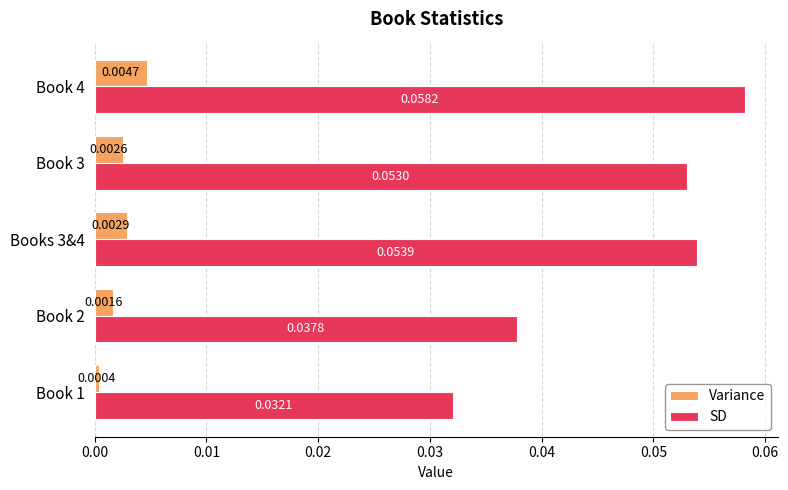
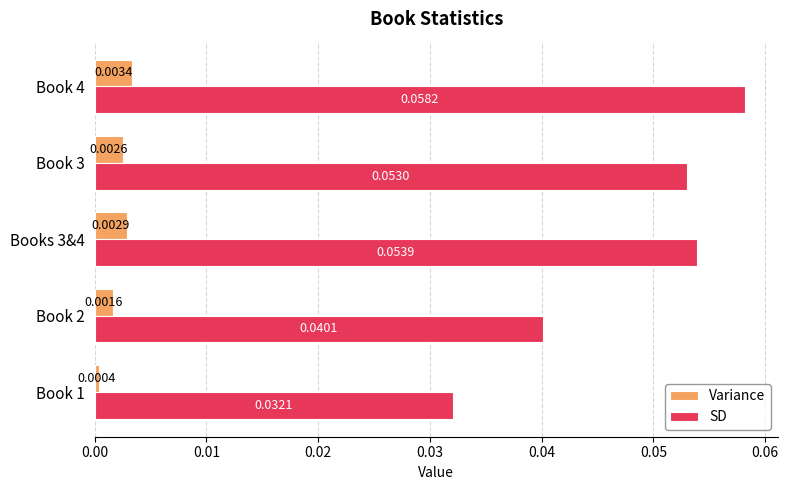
Variance, Book 4: 0.0047 -> 0.0034
SD, Book 2: 0.0378 -> 0.0401
